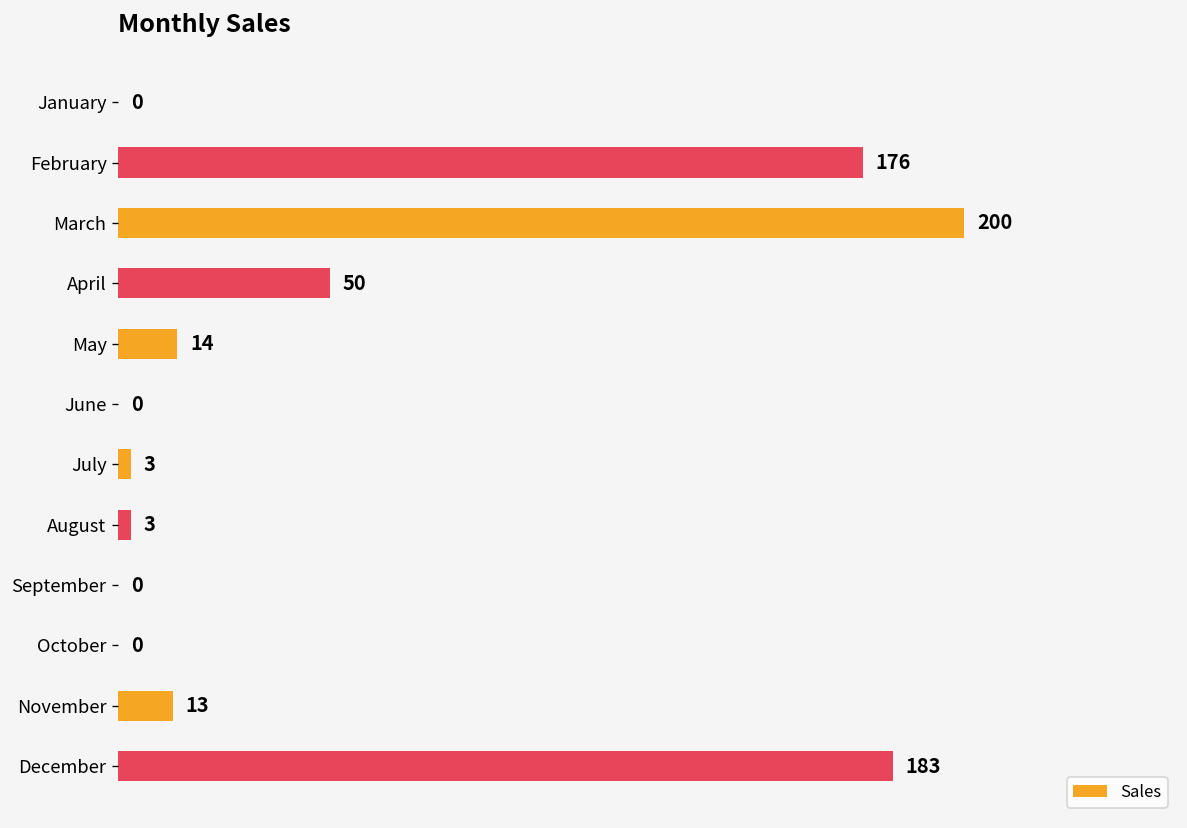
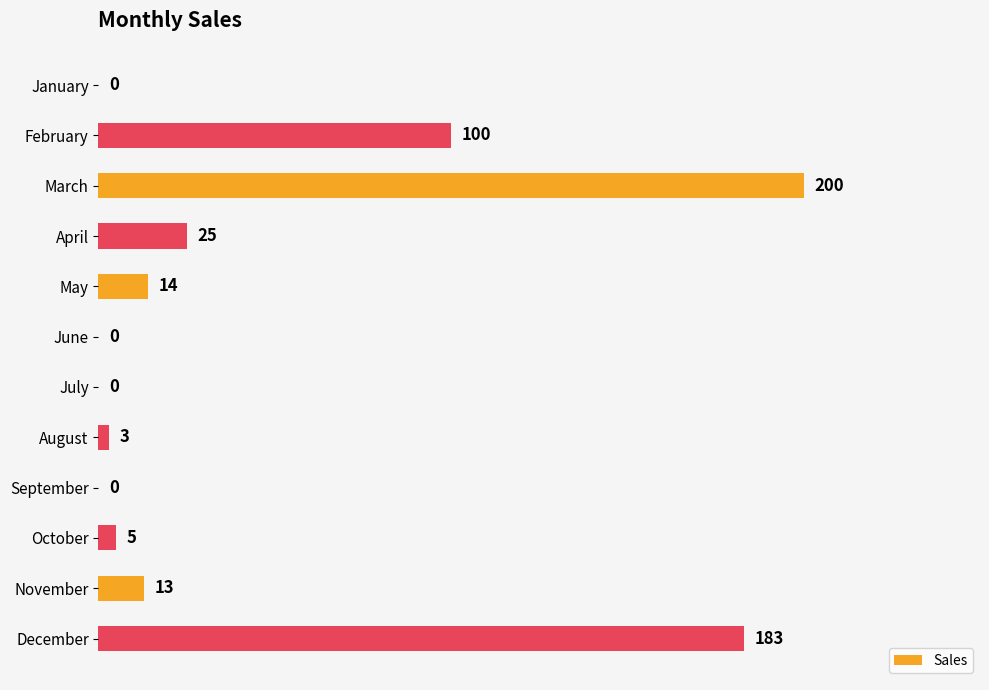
February: 176 -> 100
April: 50 -> 25
July: 3 -> 0
October: 0 -> 5
